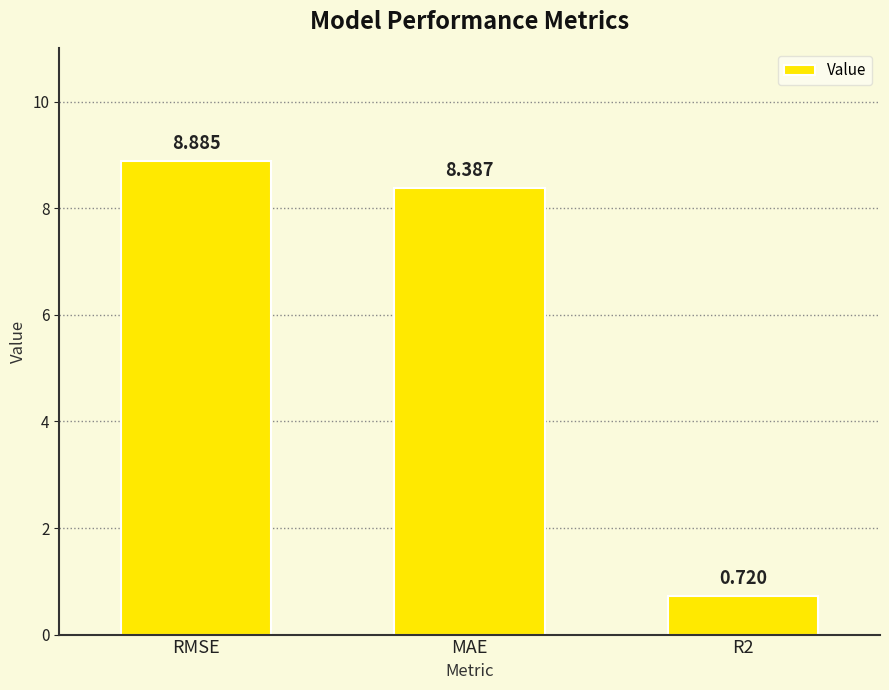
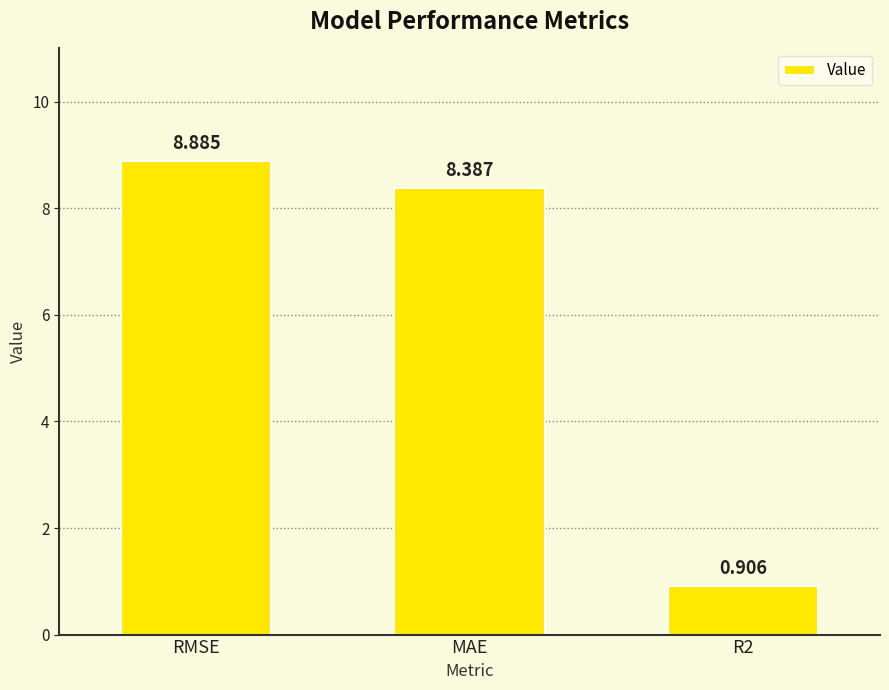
R2: 0.720 -> 0.906
